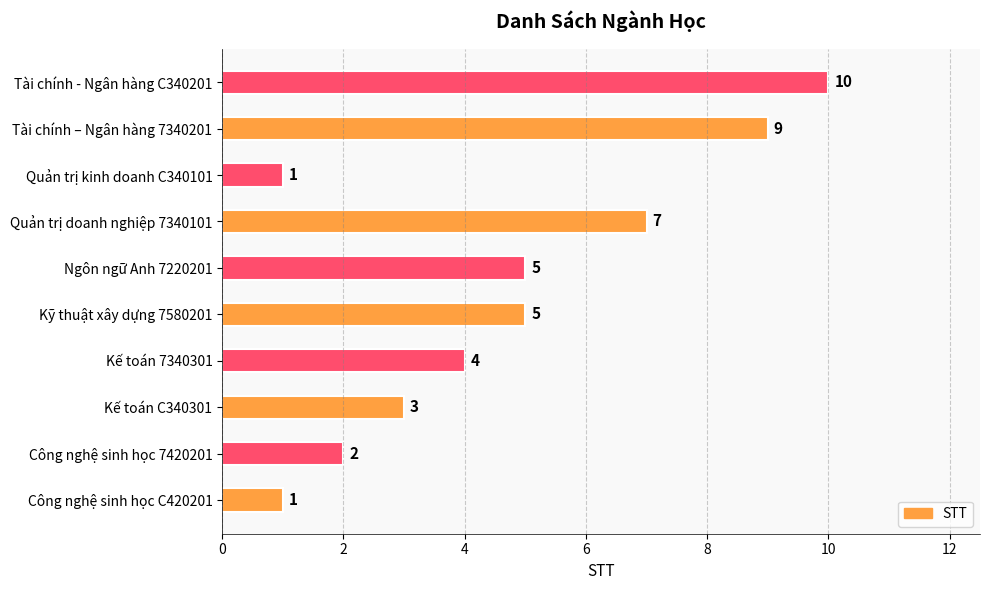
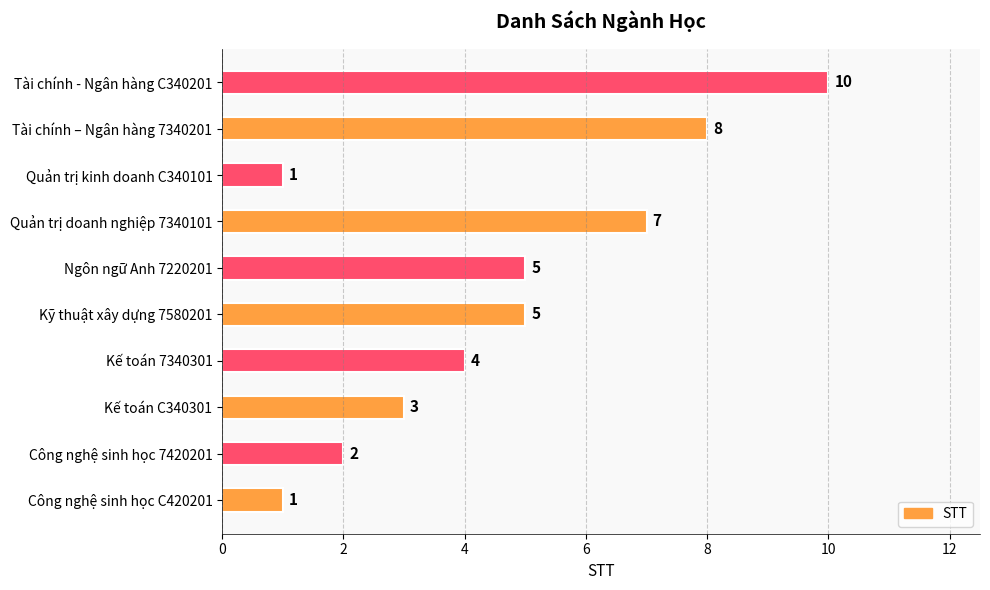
Tài chính – Ngân hàng 7340201: 9 -> 8
